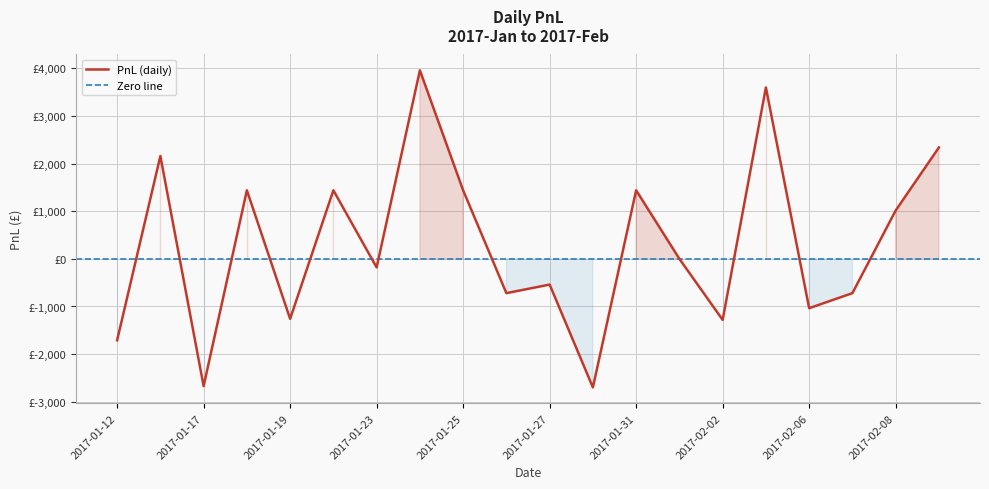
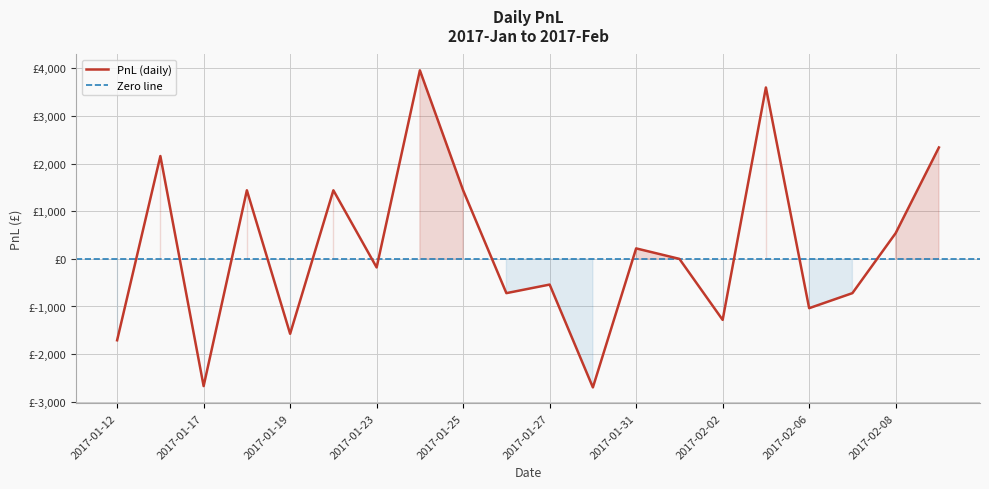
2017-01-19: £-1,300 -> £-1,600
2017-01-31: £1,400 -> £200
2017-02-08: £1,000 -> £500
